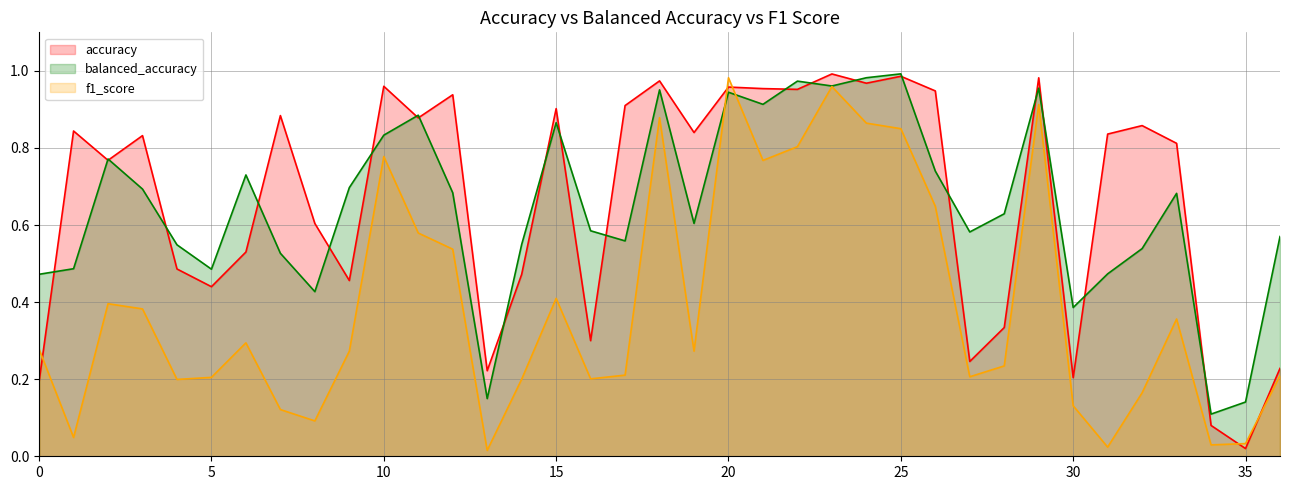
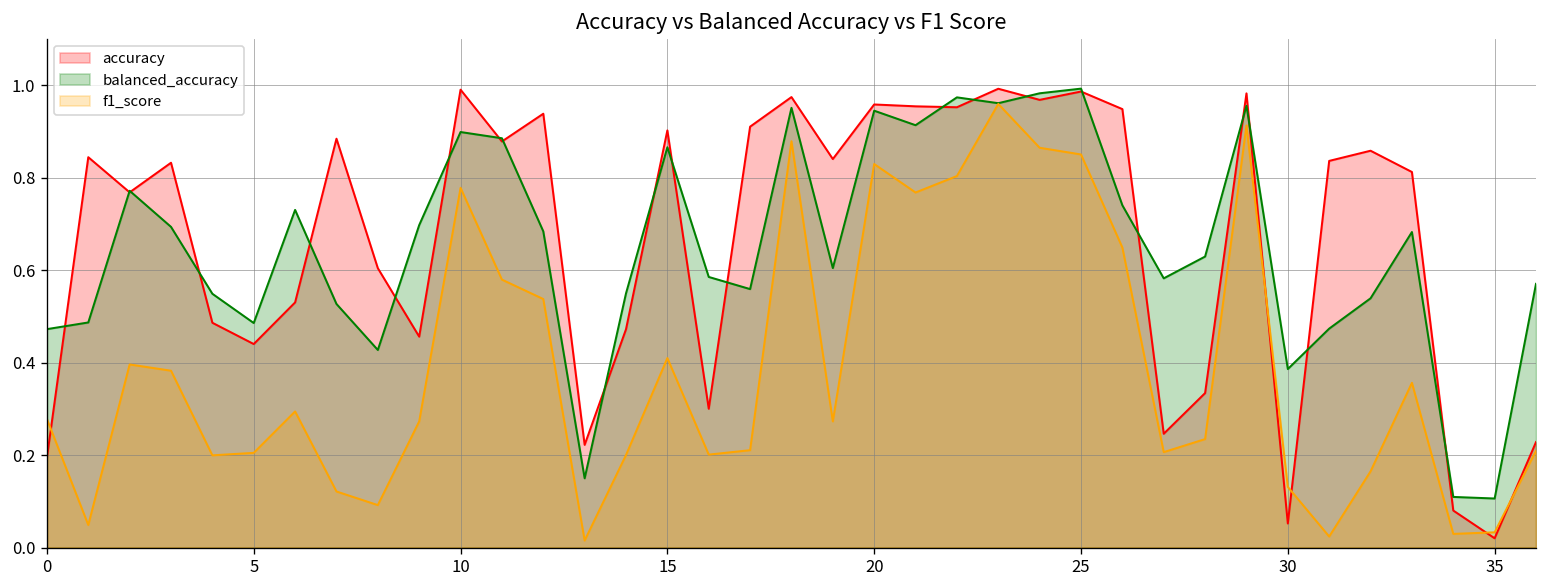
accuracy, 10: 0.96 -> 0.99
balanced_accuracy, 10: 0.83 -> 0.90
f1_score, 20: 0.98 -> 0.83
accuracy, 30: 0.20 -> 0.05
balanced_accuracy, 35: 0.14 -> 0.11
